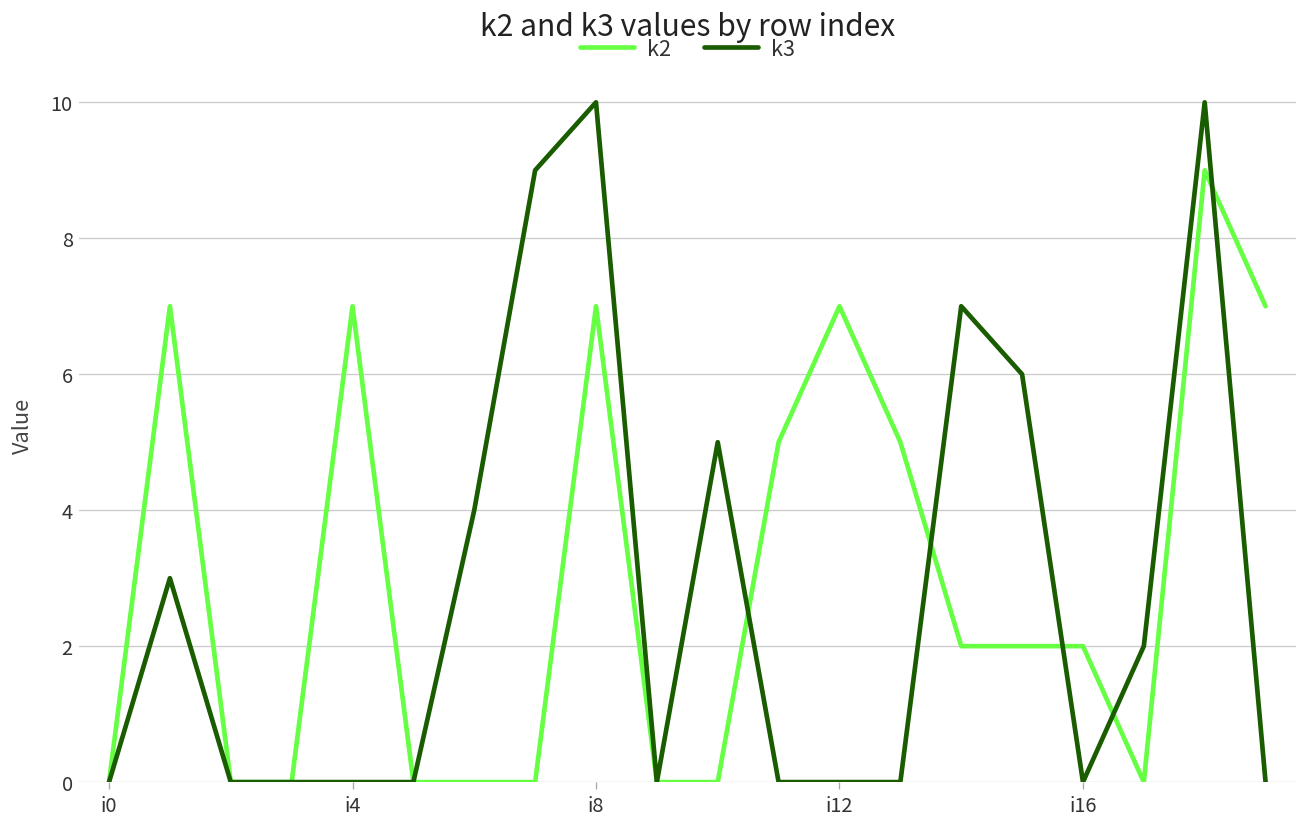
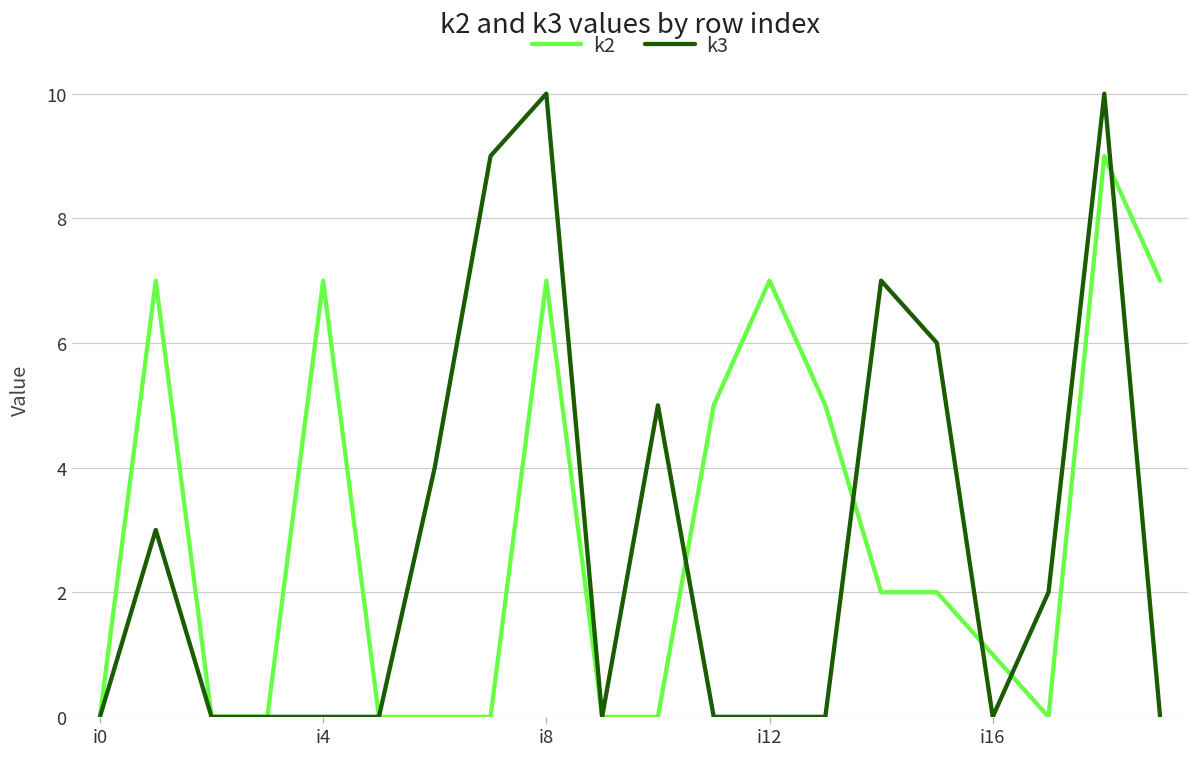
k2, i16: 2 -> 1
